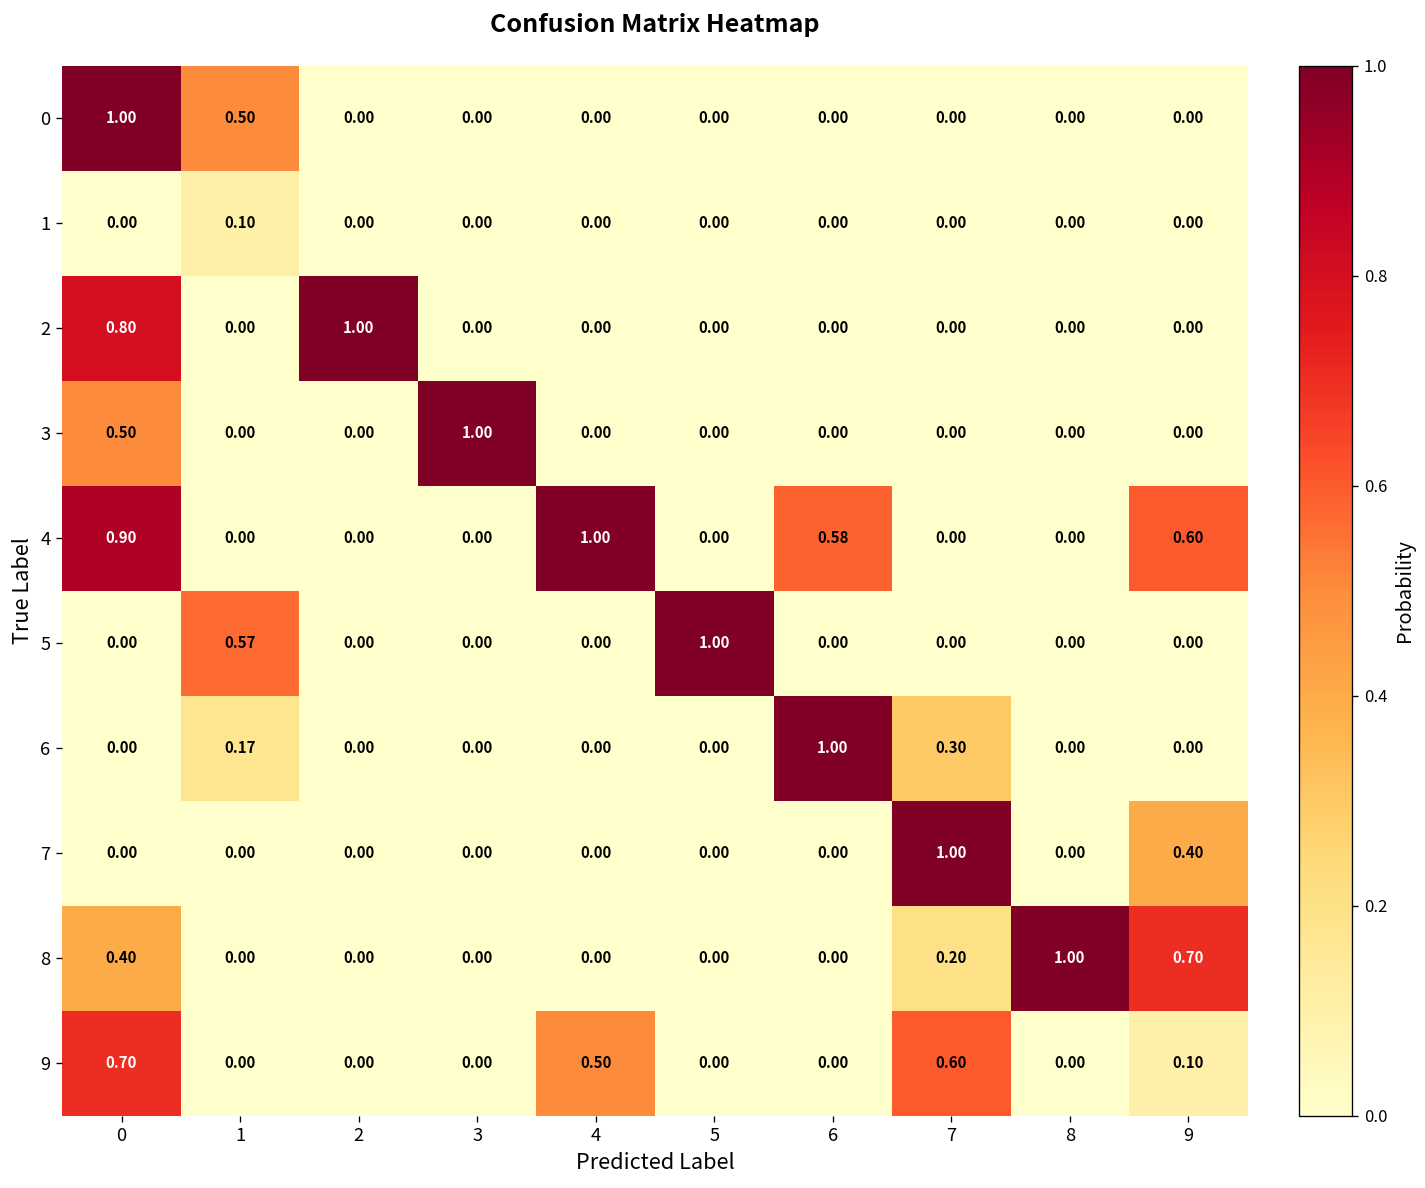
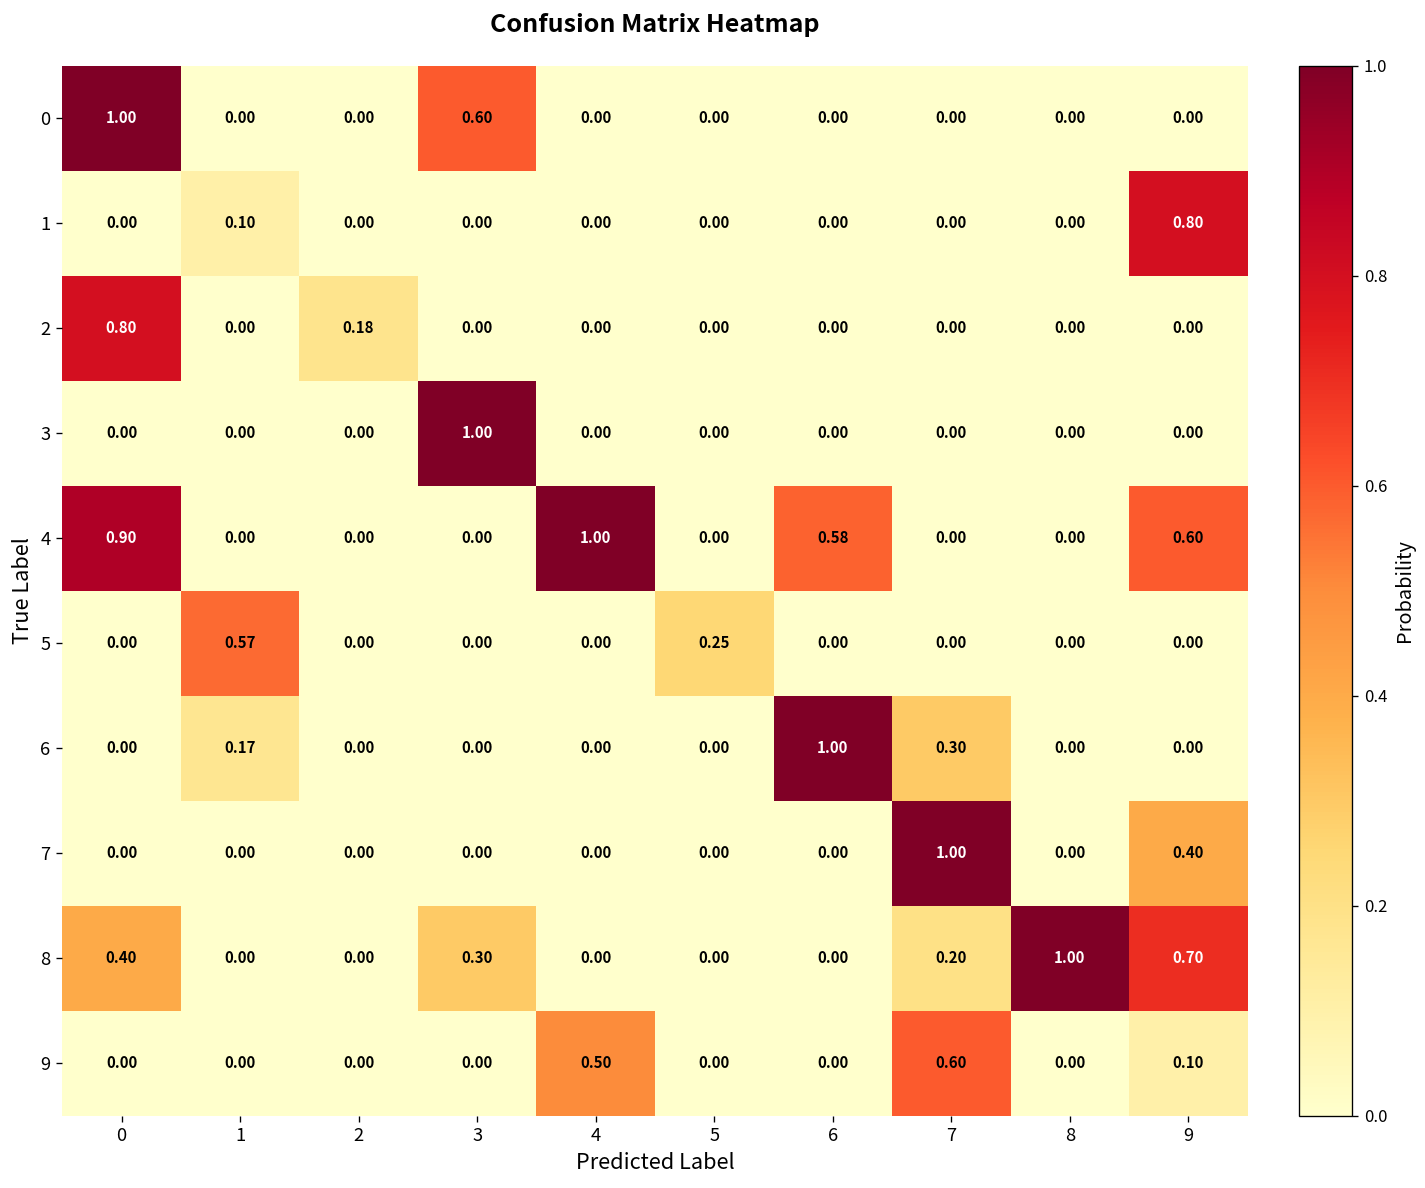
0, 1: 0.50 -> 0.00
0, 3: 0.00 -> 0.60
1, 9: 0.00 -> 0.80
2, 2: 1.00 -> 0.18
3, 0: 0.50 -> 0.00
5, 5: 1.00 -> 0.25
8, 3: 0.00 -> 0.30
9, 0: 0.70 -> 0.00
